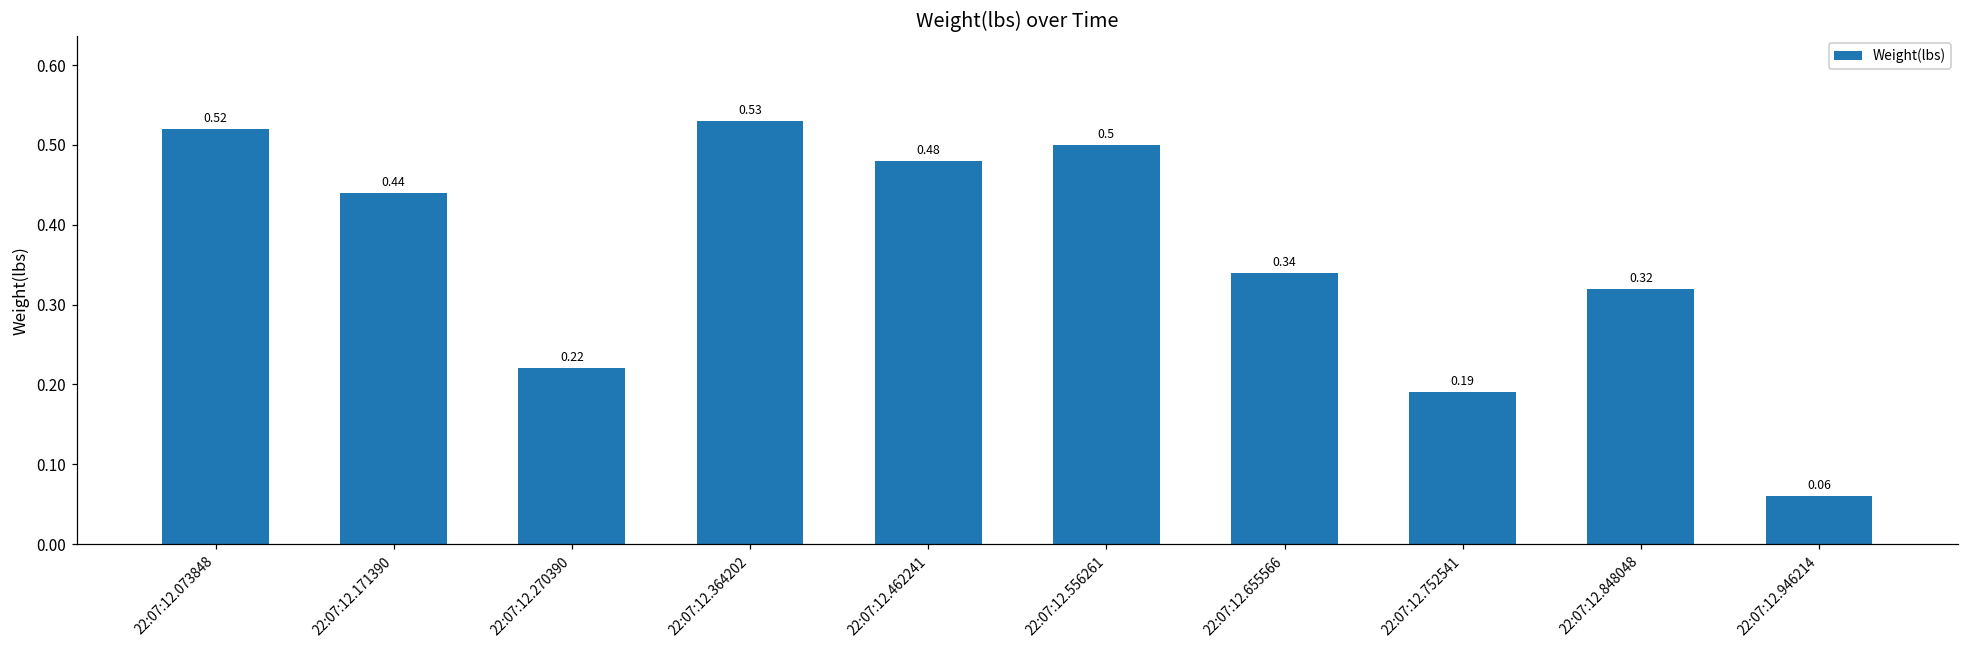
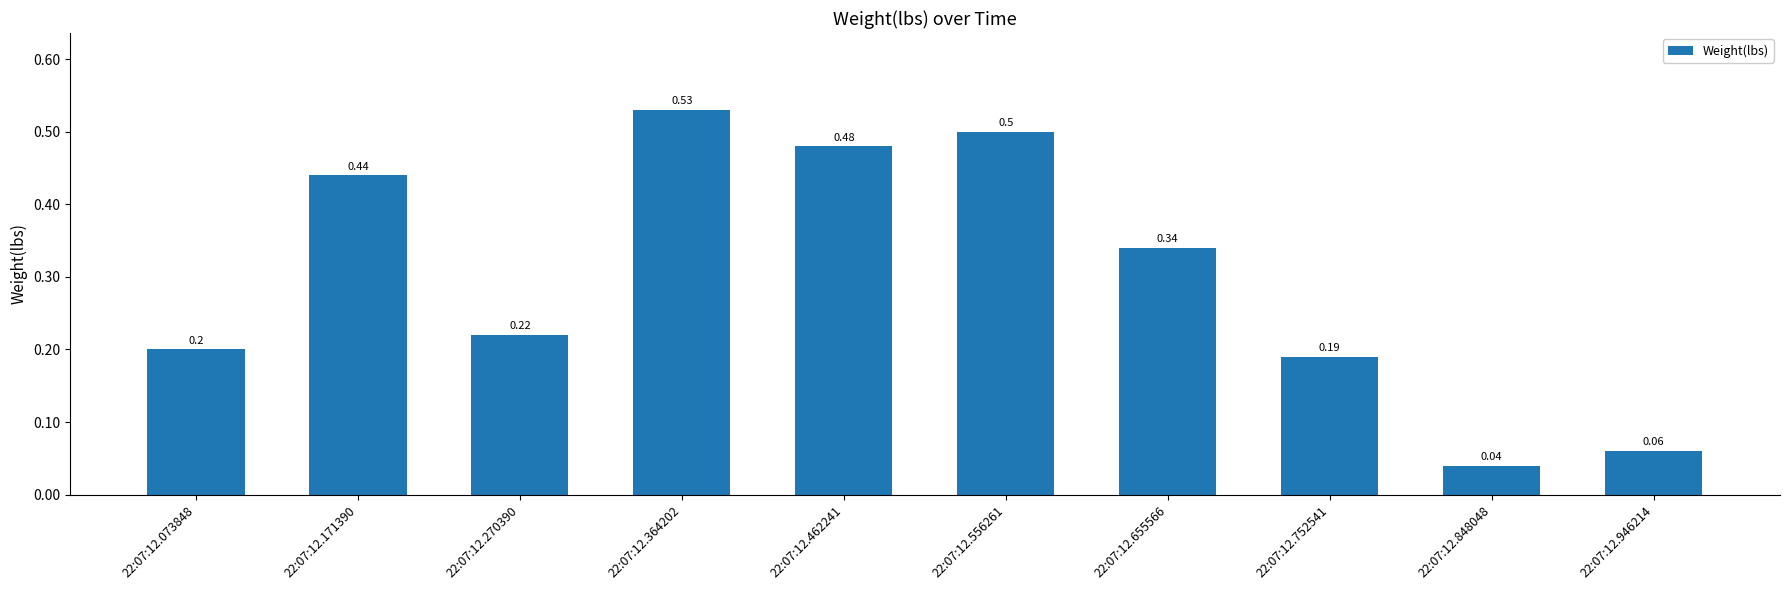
22:07:12.073848: 0.52 -> 0.2
22:07:12.848048: 0.32 -> 0.04
